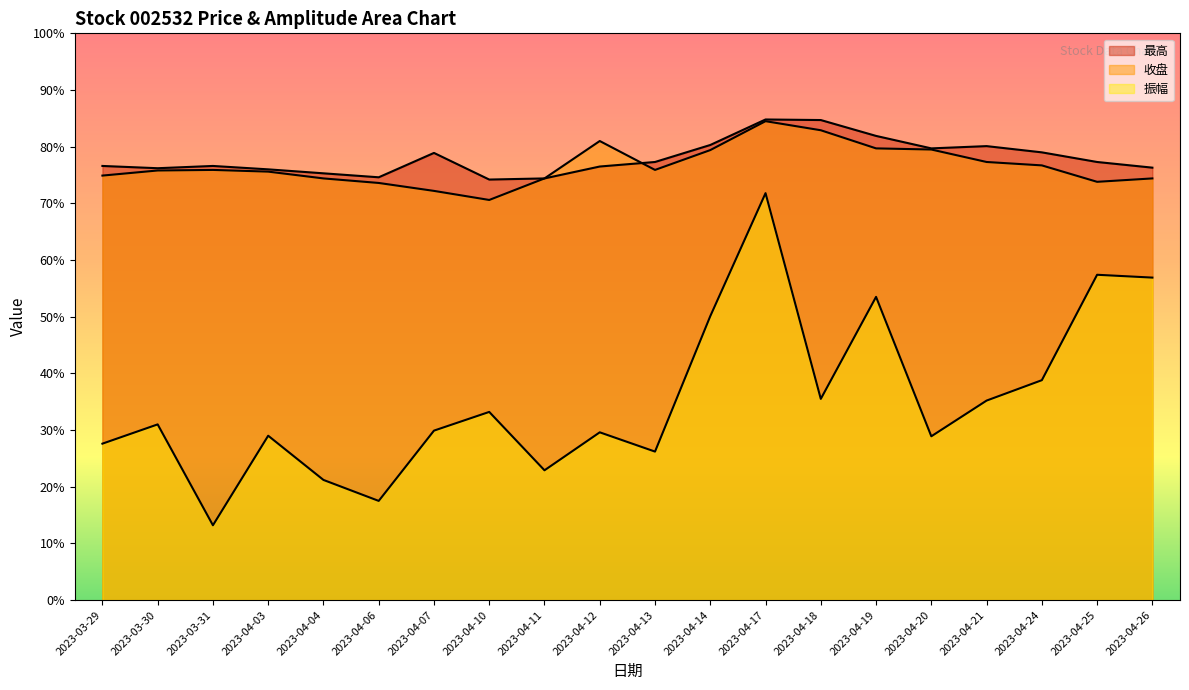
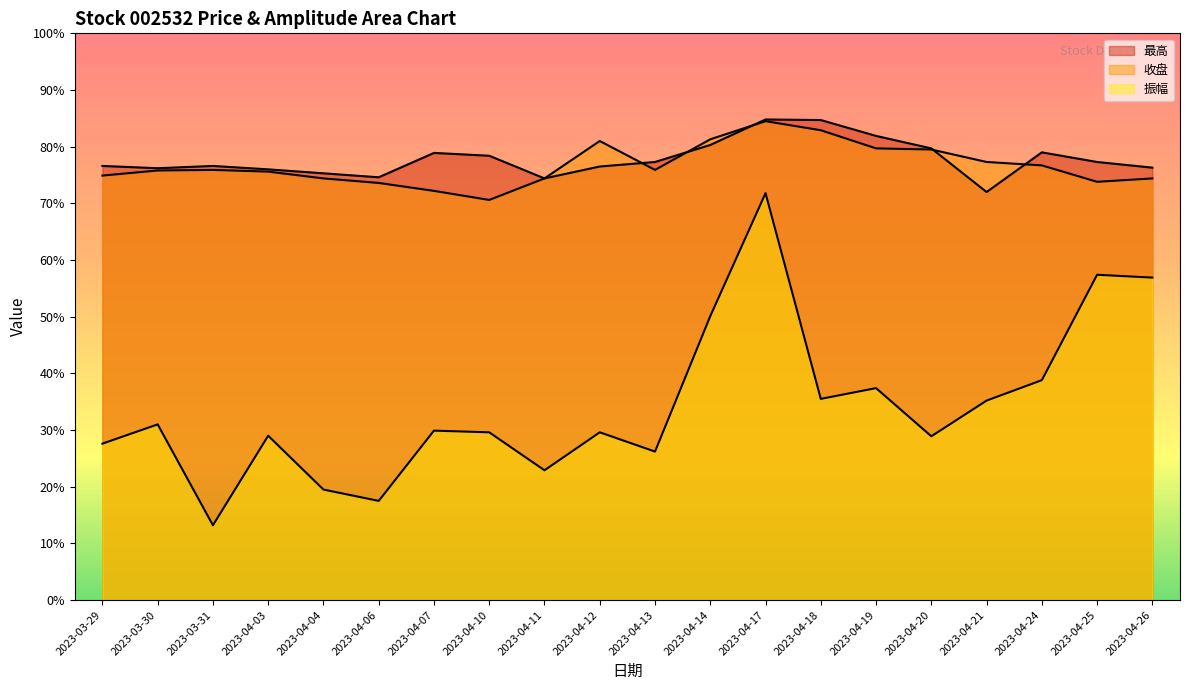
振幅, 2023-04-04: 21% -> 20%
最高, 2023-04-10: 74% -> 78%
振幅, 2023-04-10: 33% -> 30%
收盘, 2023-04-14: 79% -> 81%
振幅, 2023-04-19: 54% -> 37%
最高, 2023-04-21: 80% -> 72%
